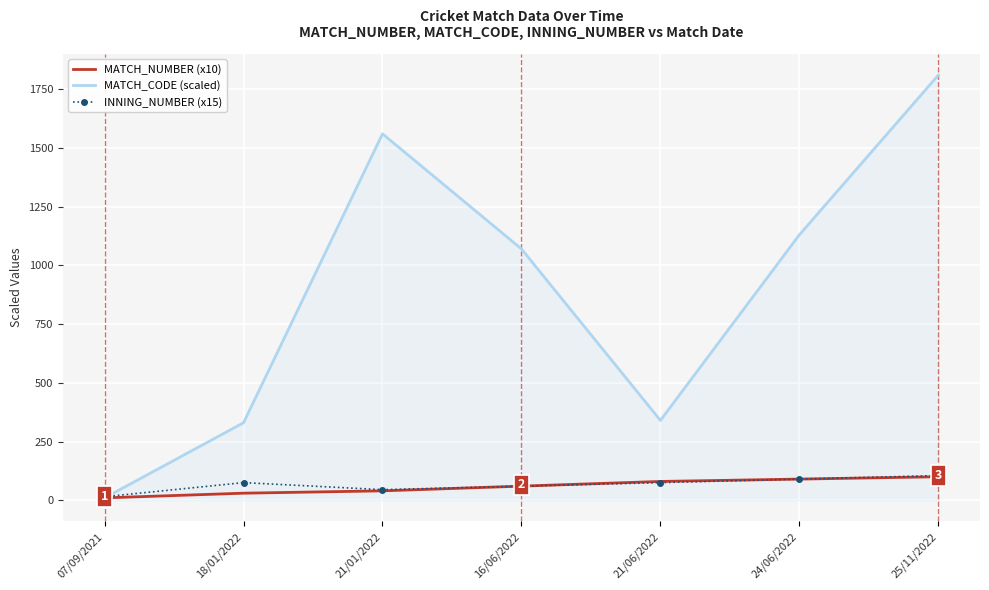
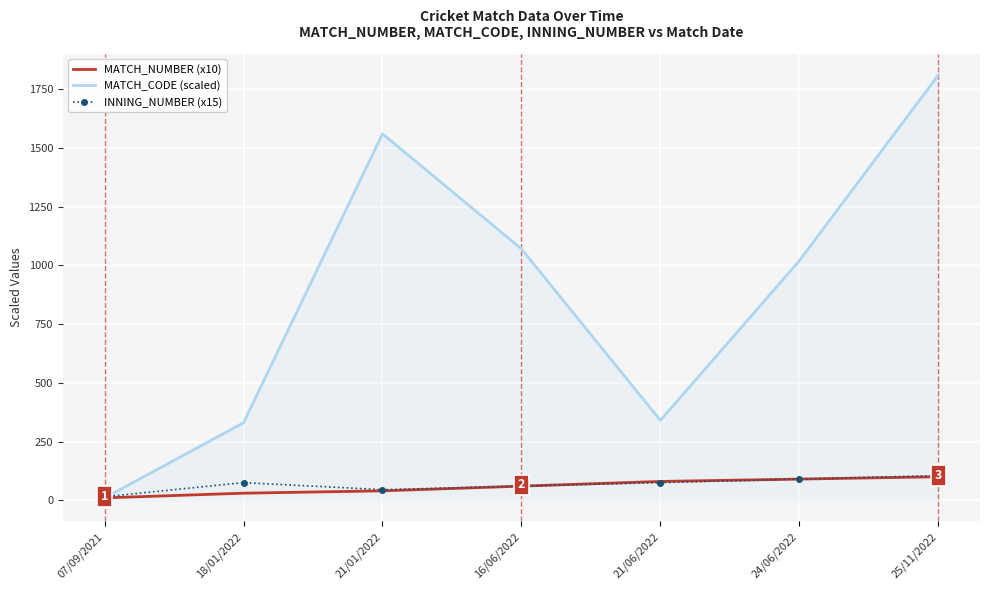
MATCH_CODE (scaled), 24/06/2022: 1130 -> 1020
